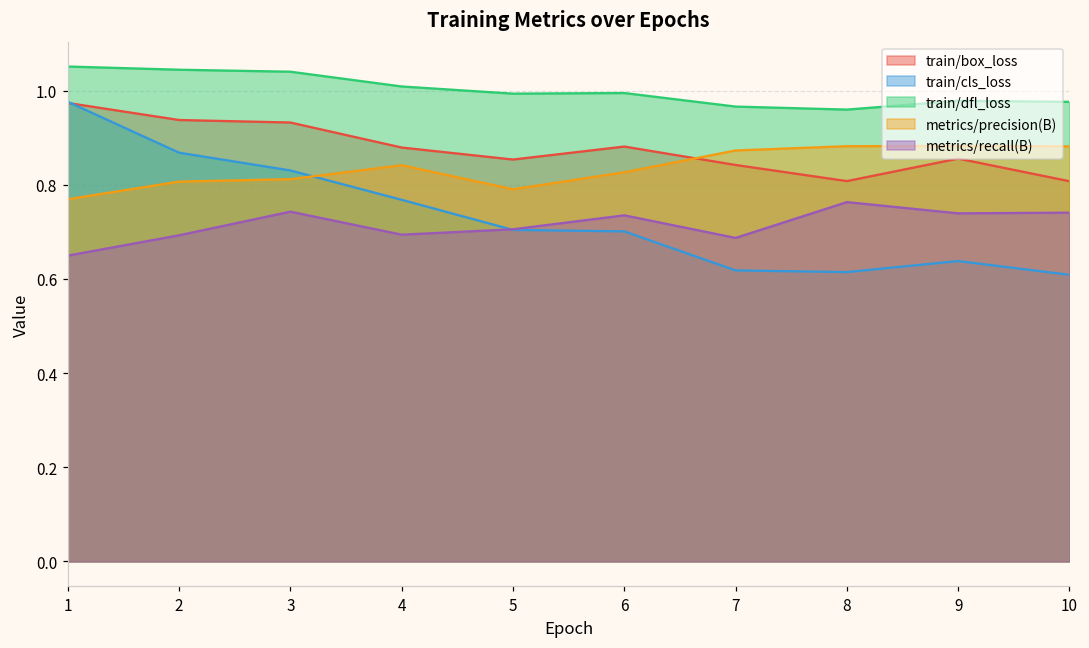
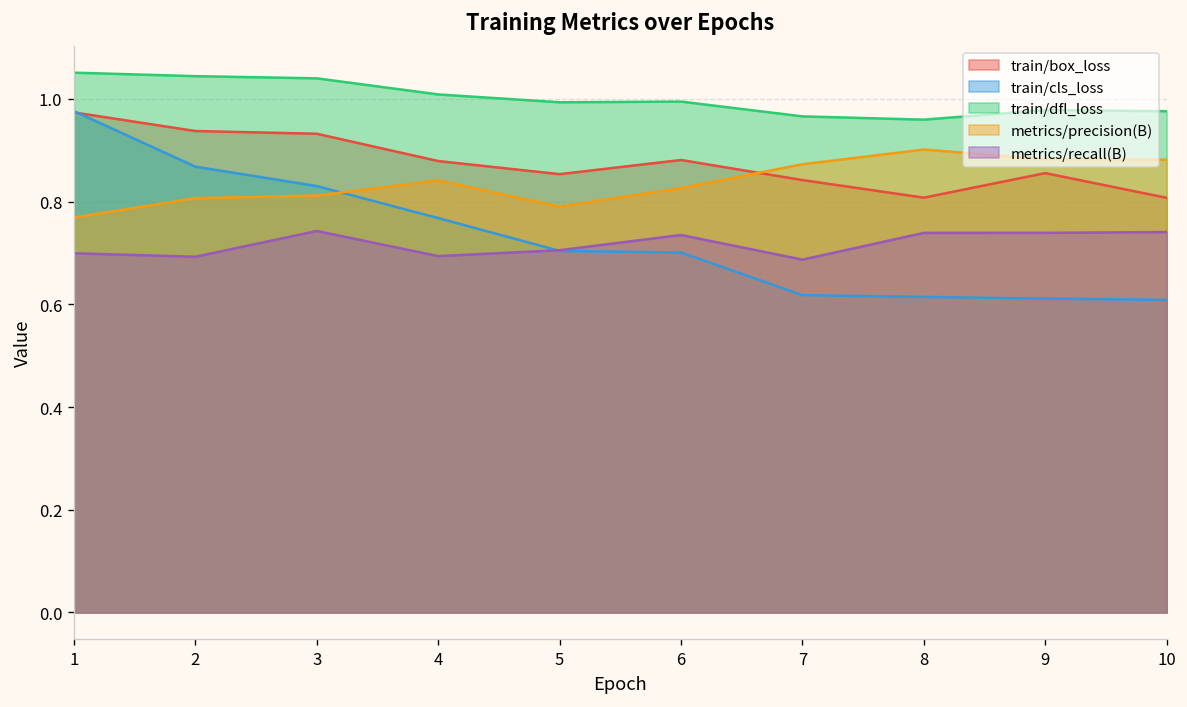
metrics/recall(B), 1: 0.65 -> 0.70
metrics/precision(B), 8: 0.88 -> 0.90
metrics/recall(B), 8: 0.76 -> 0.74
train/cls_loss, 9: 0.64 -> 0.61
